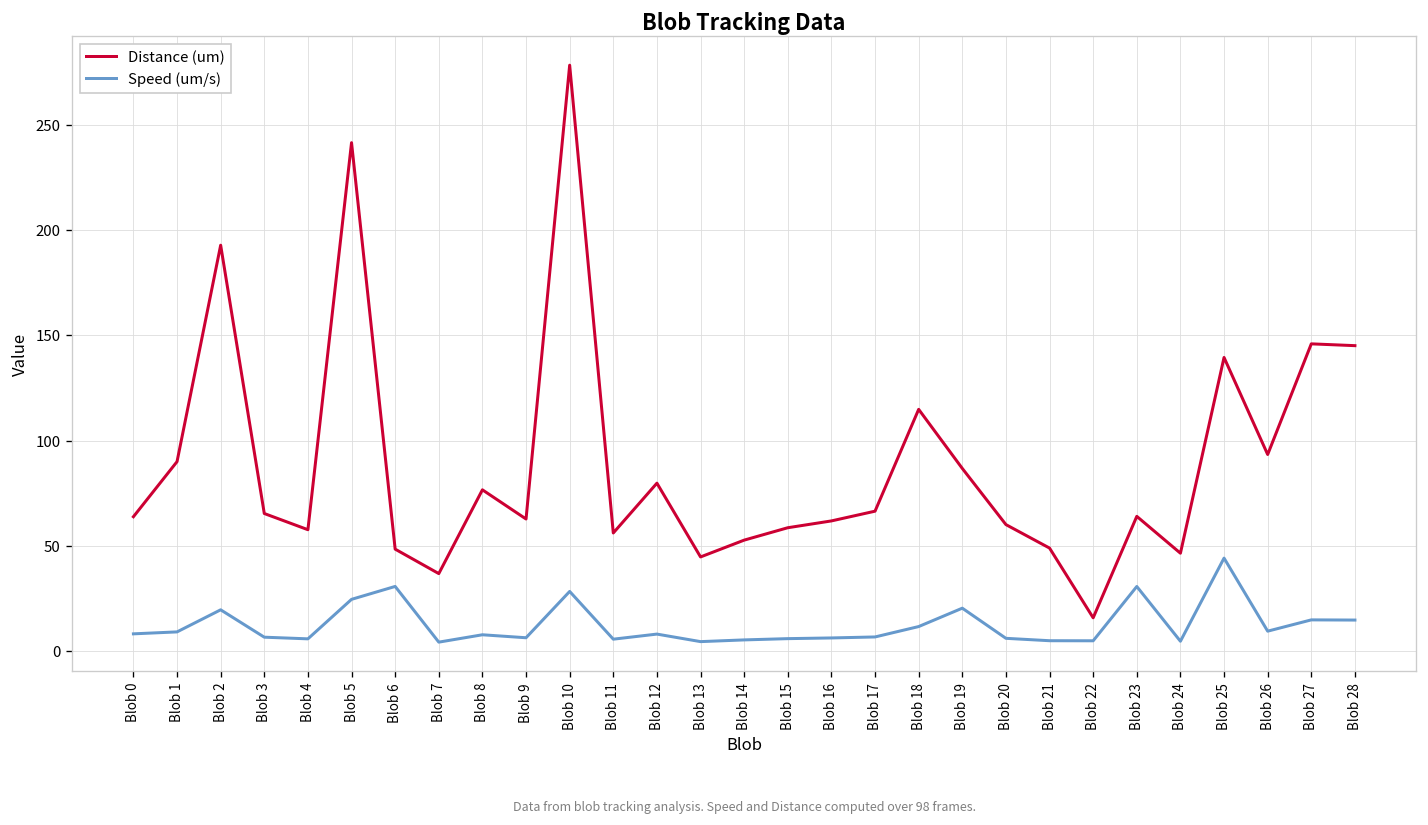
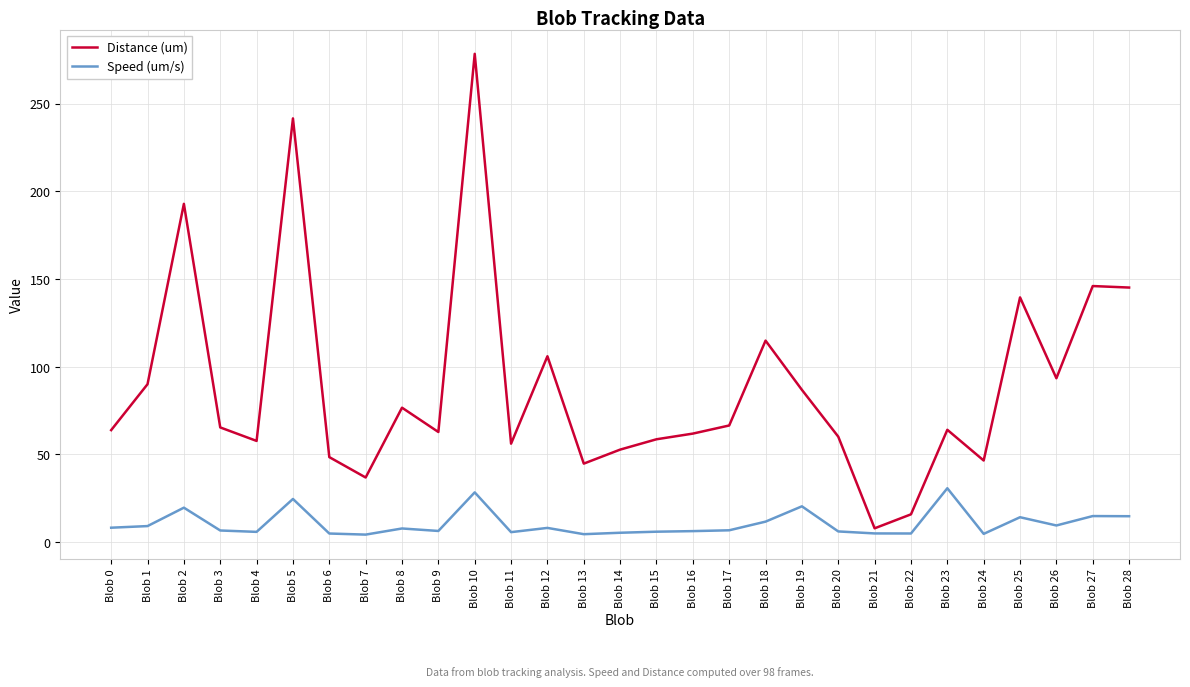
Speed (um/s), Blob 6: 31 -> 5
Distance (um), Blob 12: 80 -> 106
Distance (um), Blob 21: 49 -> 8
Speed (um/s), Blob 25: 44 -> 14
